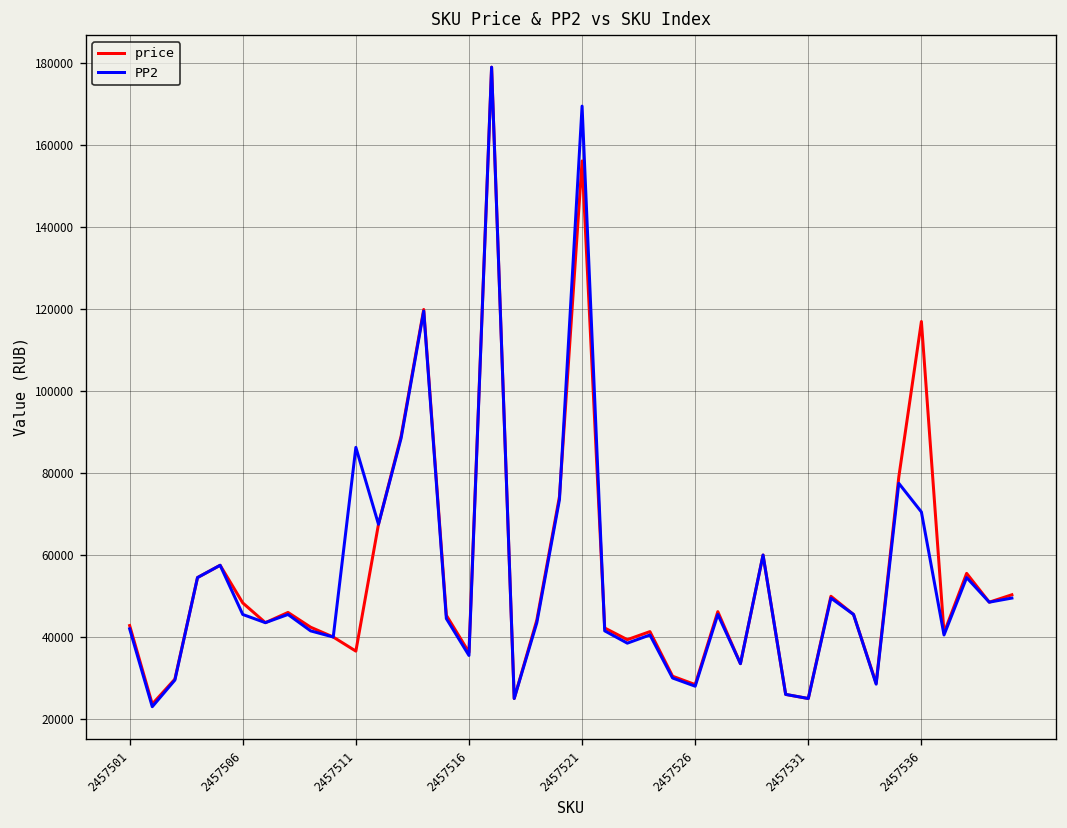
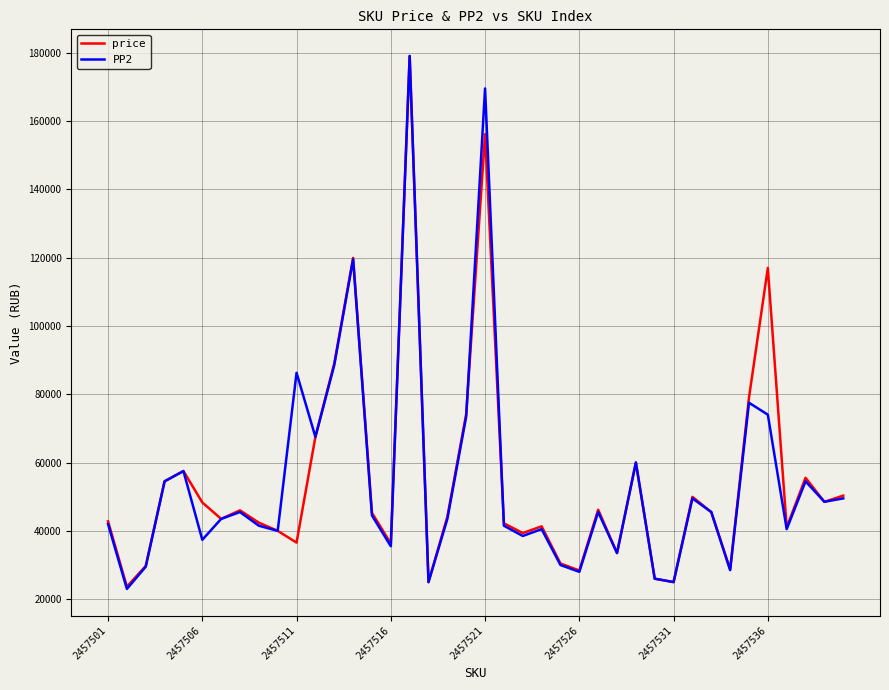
PP2, 2457506: 46000 -> 37000
PP2, 2457536: 71000 -> 74000
